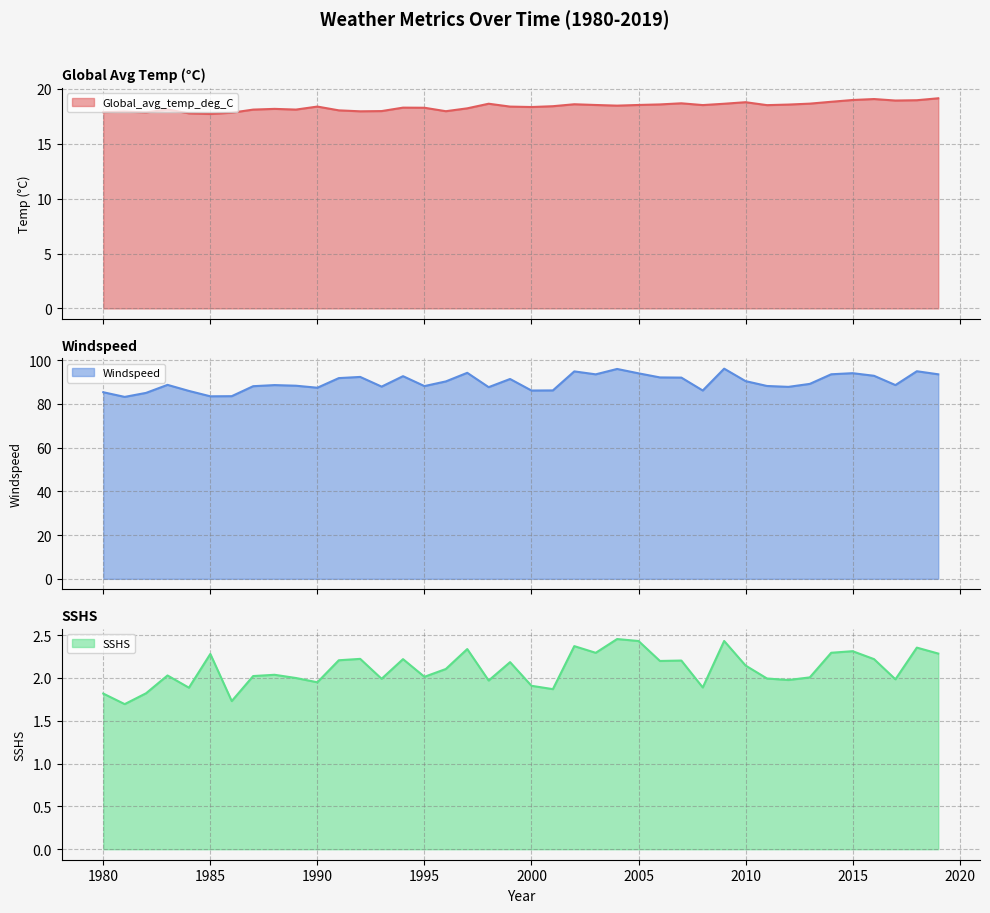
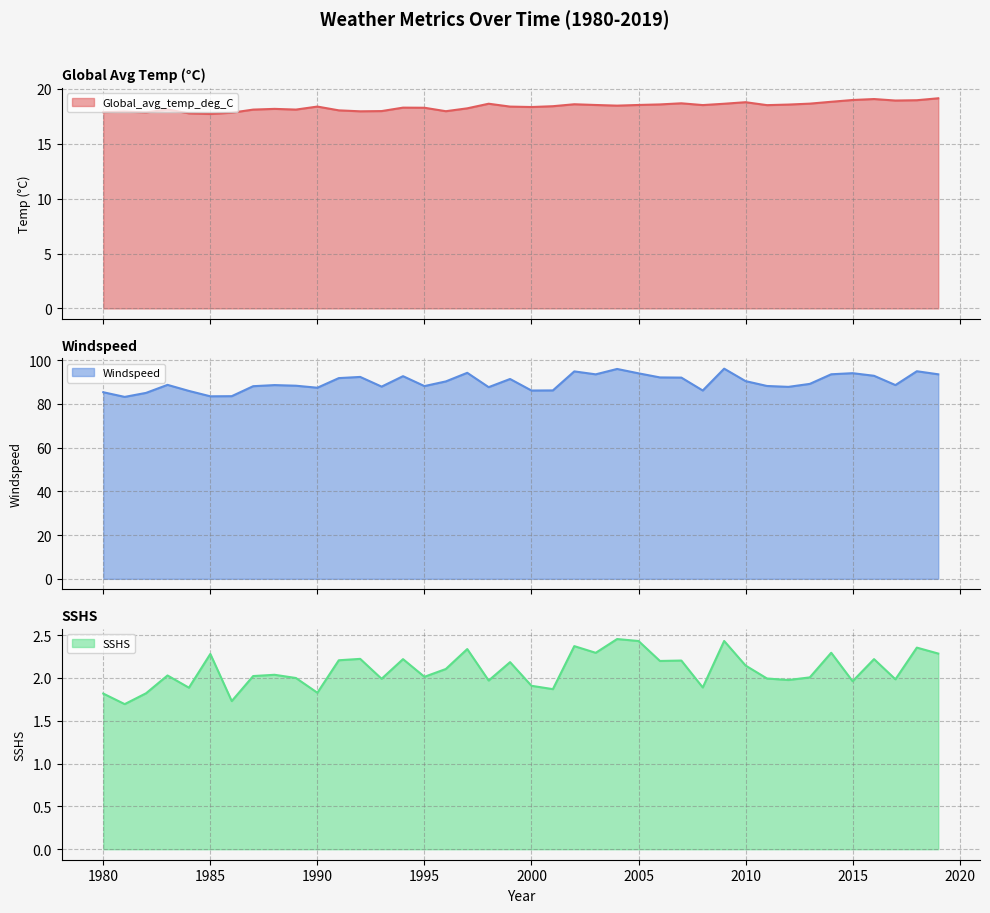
SSHS, 1990: 1.9 -> 1.8
SSHS, 2015: 2.3 -> 2.0
